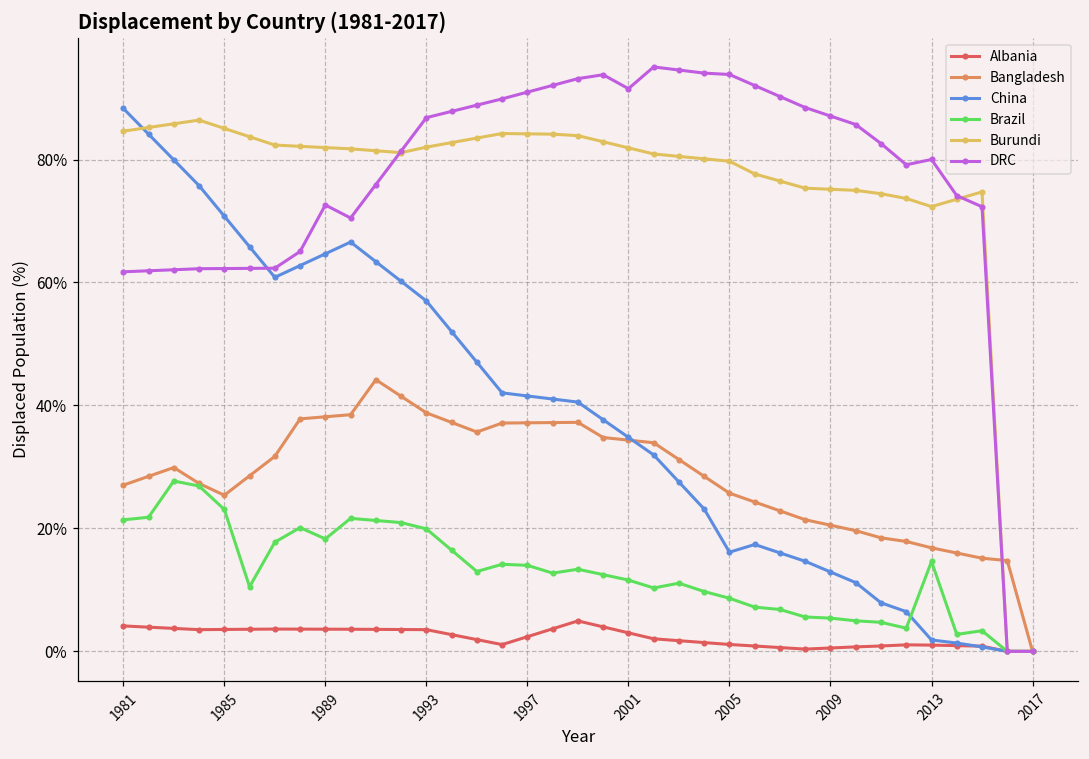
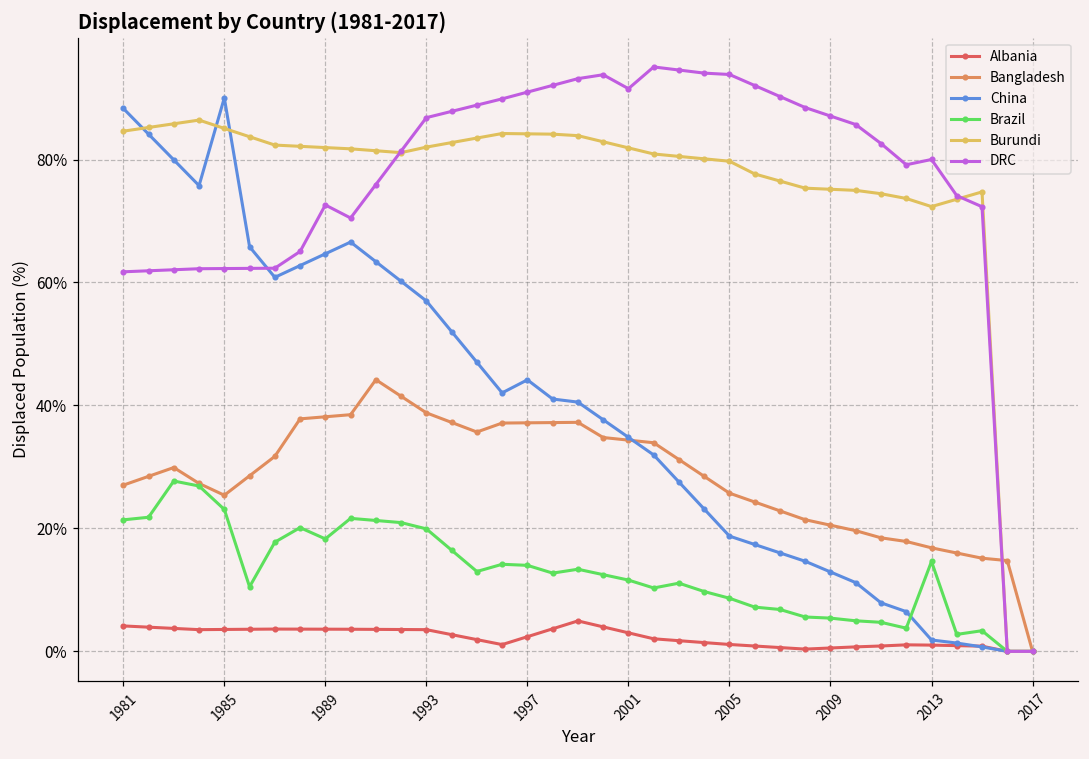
China, 1985: 71% -> 90%
China, 1997: 42% -> 44%
China, 2005: 16% -> 19%
